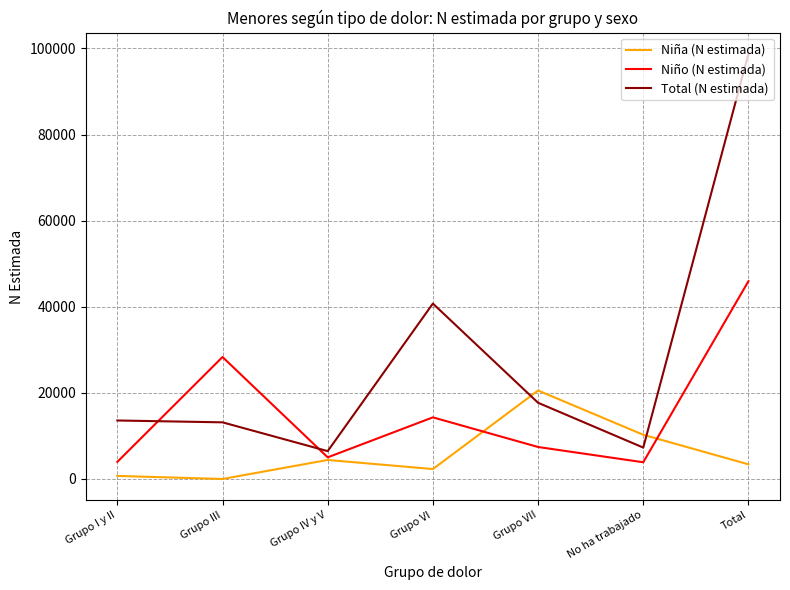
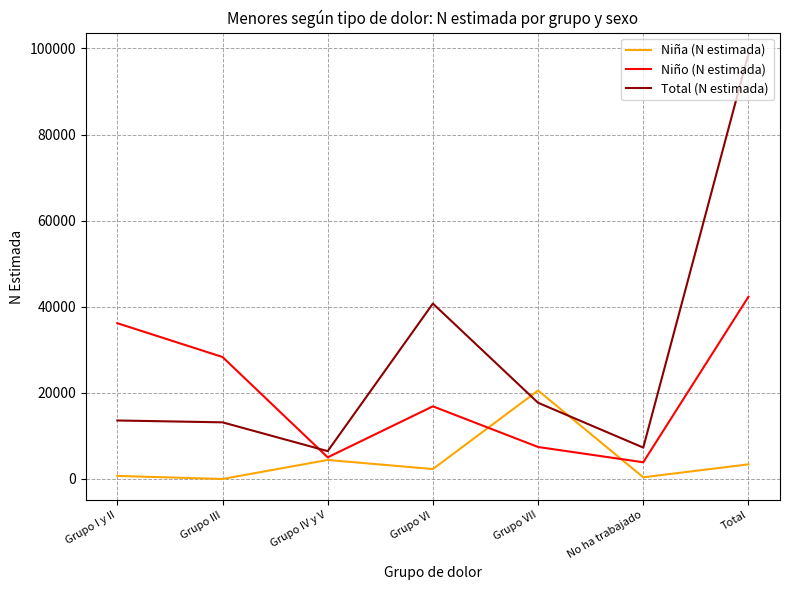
Niño (N estimada), Grupo I y II: 4000 -> 36000
Niño (N estimada), Grupo VI: 14000 -> 17000
Niña (N estimada), No ha trabajado: 10000 -> 0
Niño (N estimada), Total: 46000 -> 42000
